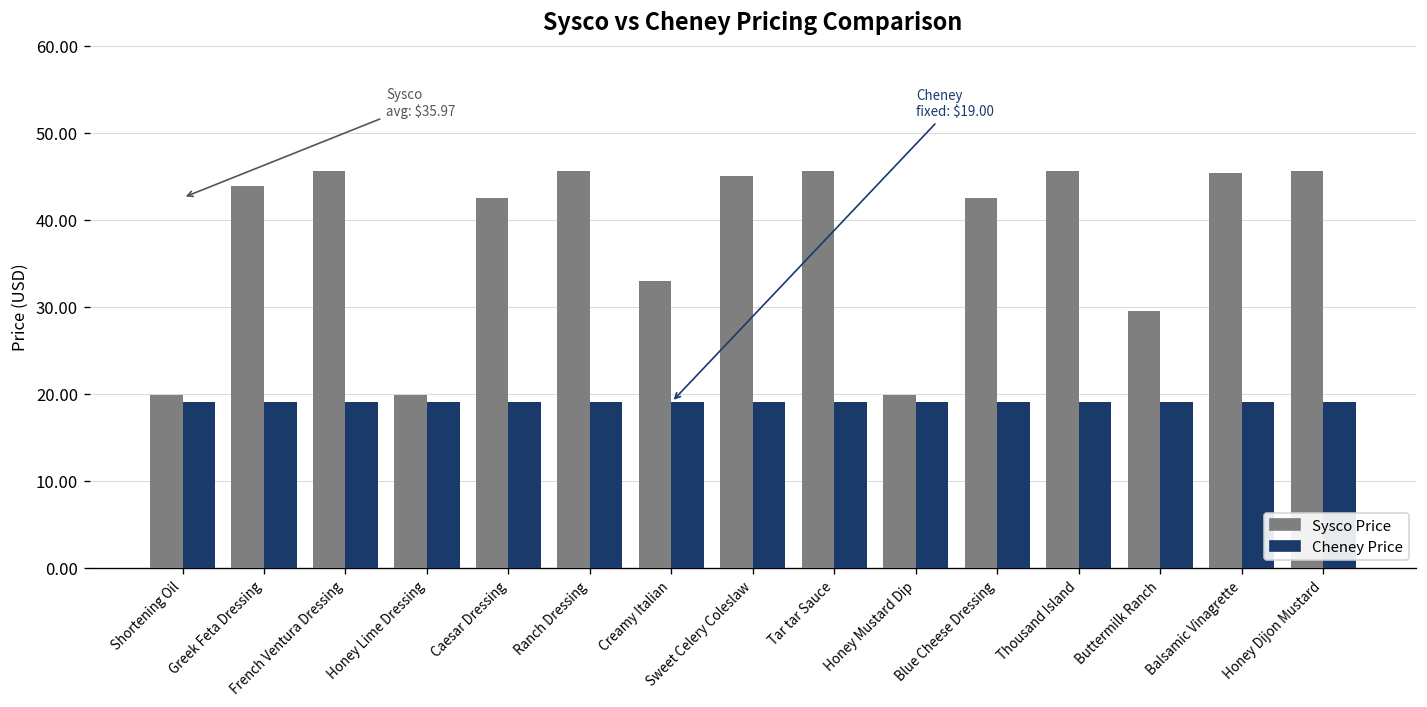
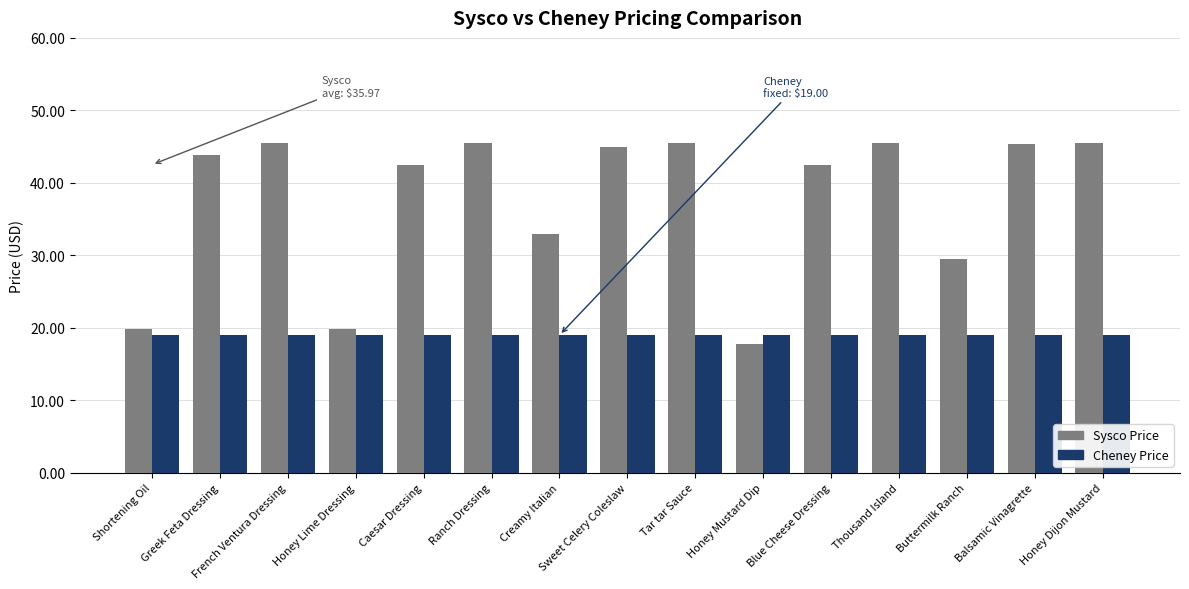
Sysco Price, Honey Mustard Dip: 20 -> 18
